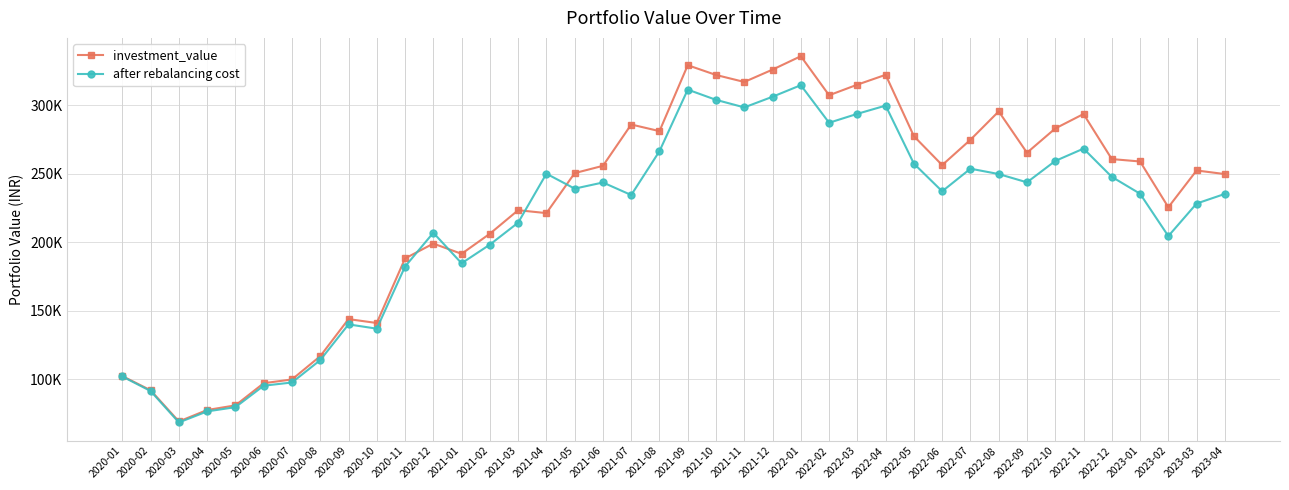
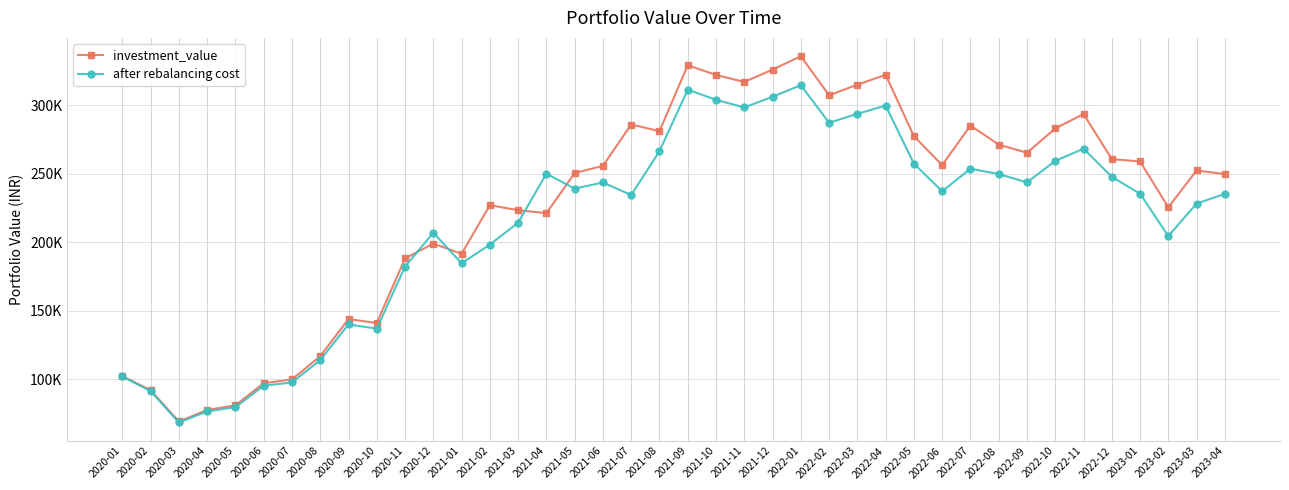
investment_value, 2021-02: 206000 -> 227000
investment_value, 2022-07: 275000 -> 285000
investment_value, 2022-08: 295000 -> 271000
